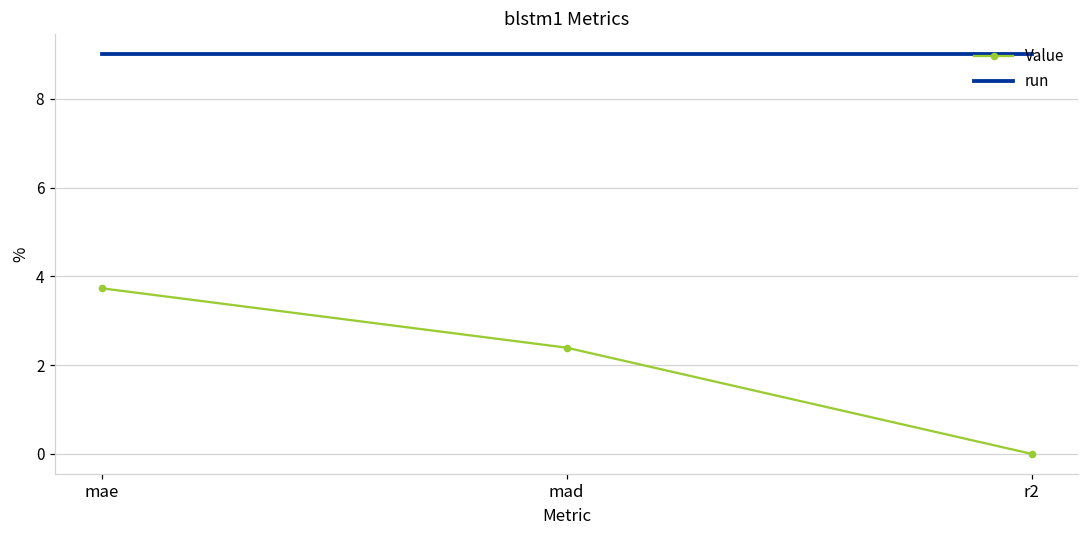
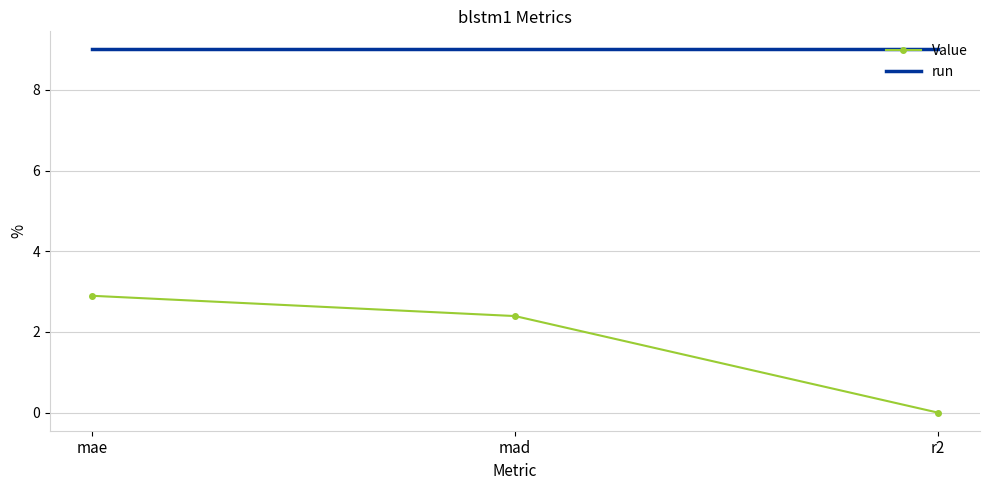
Value, mae: 3.7 -> 2.9
